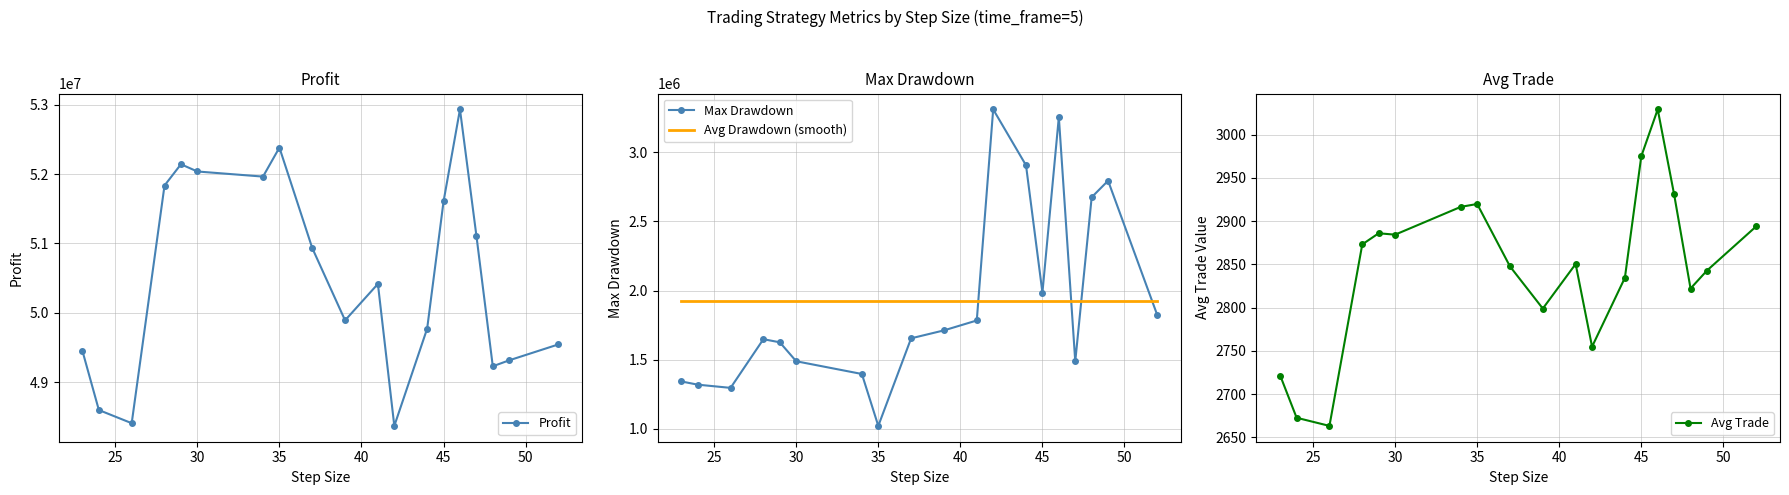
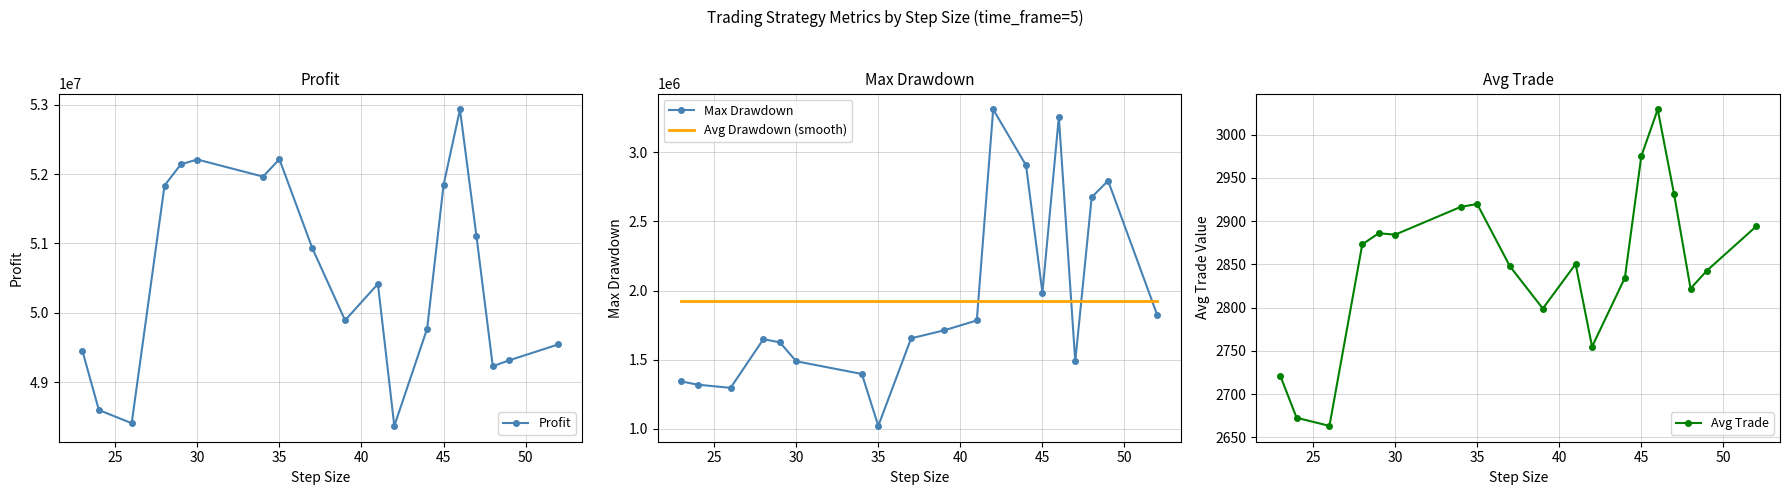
Profit, 30: 52000000 -> 52200000
Profit, 35: 52400000 -> 52200000
Profit, 45: 51600000 -> 51800000
